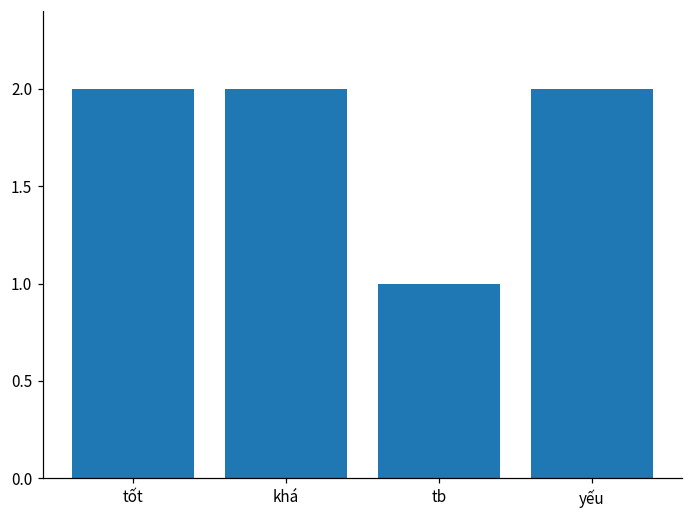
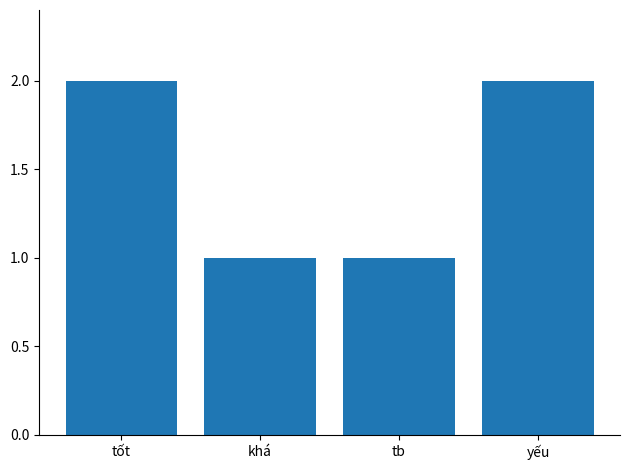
khá: 2 -> 1
